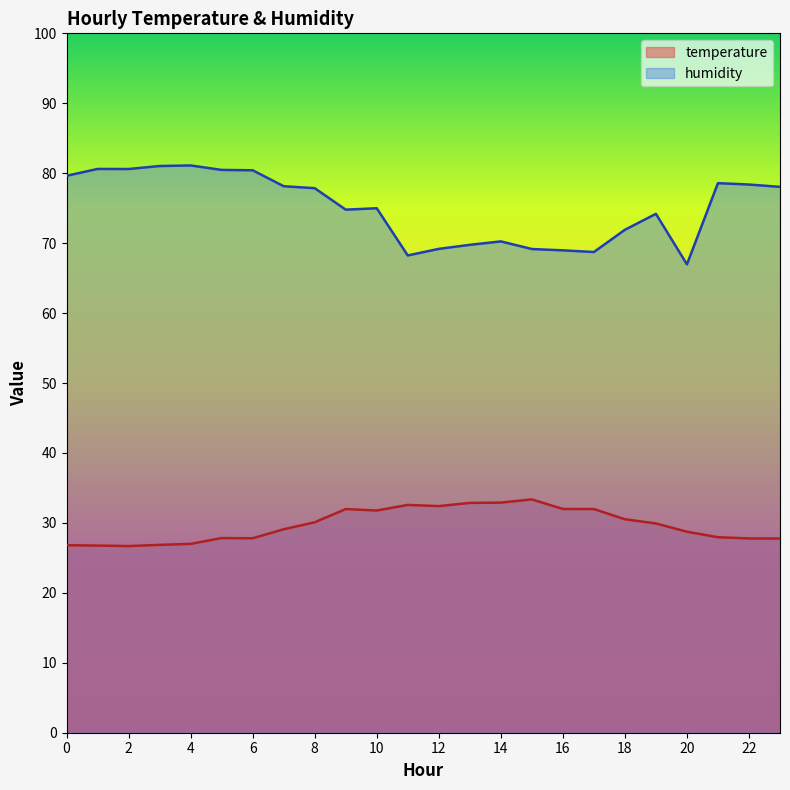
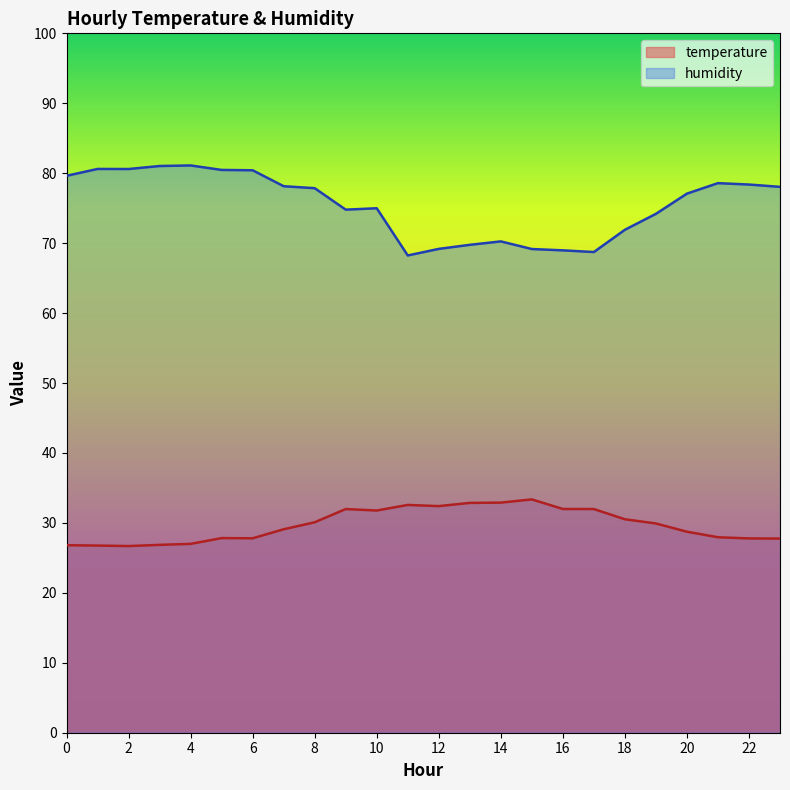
humidity, 20: 67 -> 77
